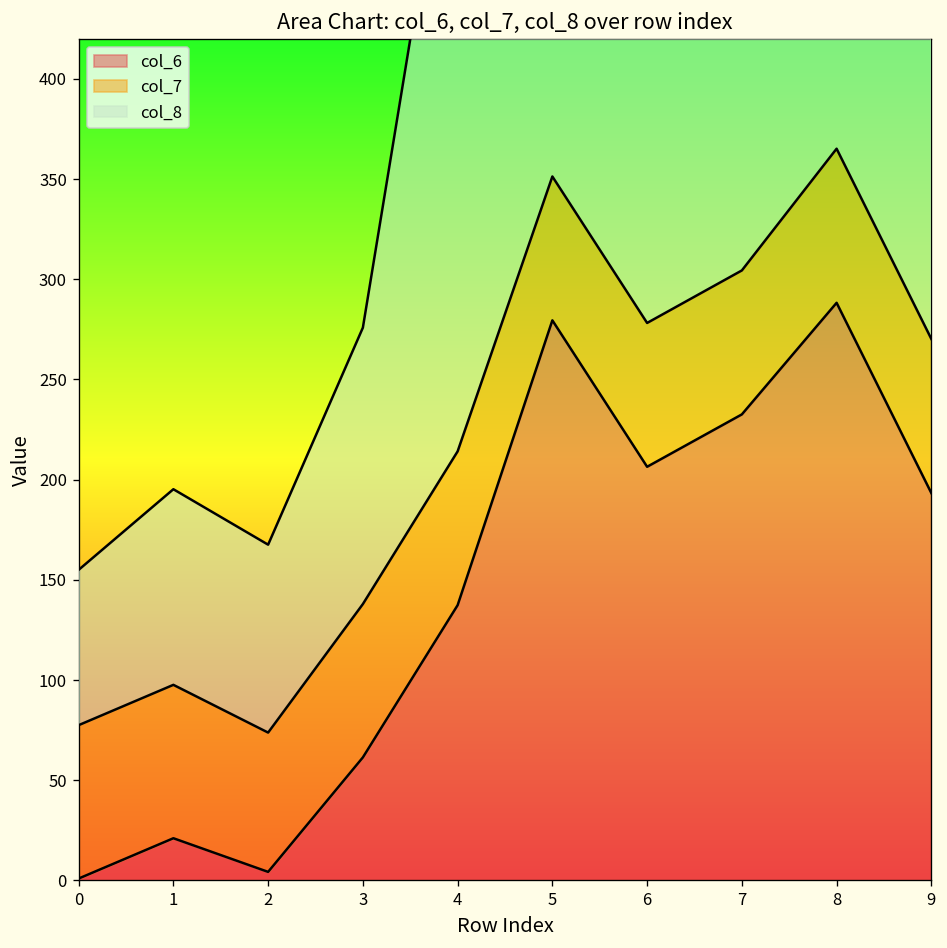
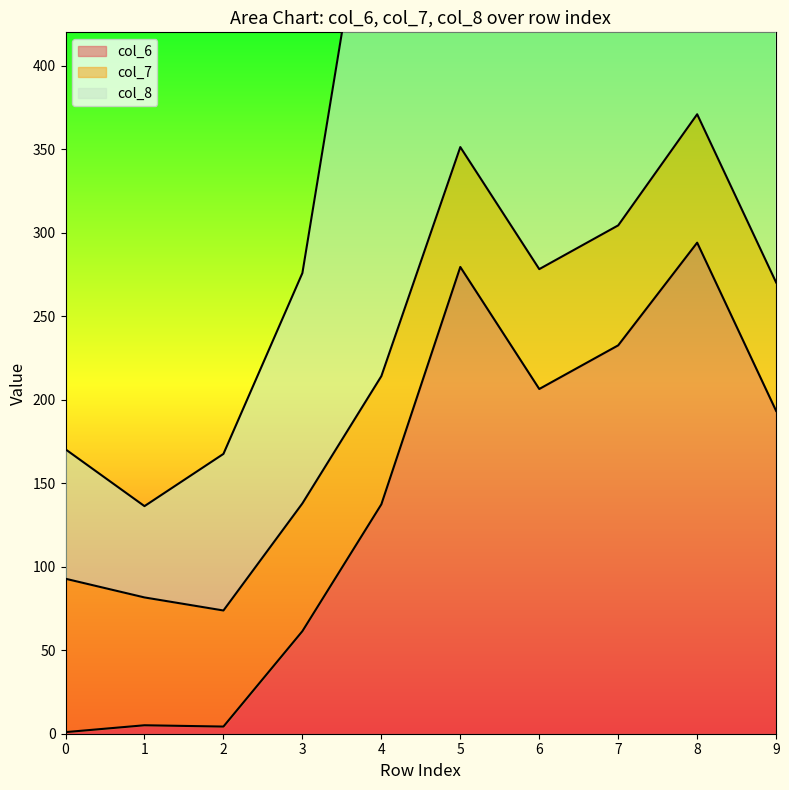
col_7, 0: 77 -> 92
col_6, 1: 21 -> 5
col_8, 1: 98 -> 55
col_6, 8: 288 -> 294
